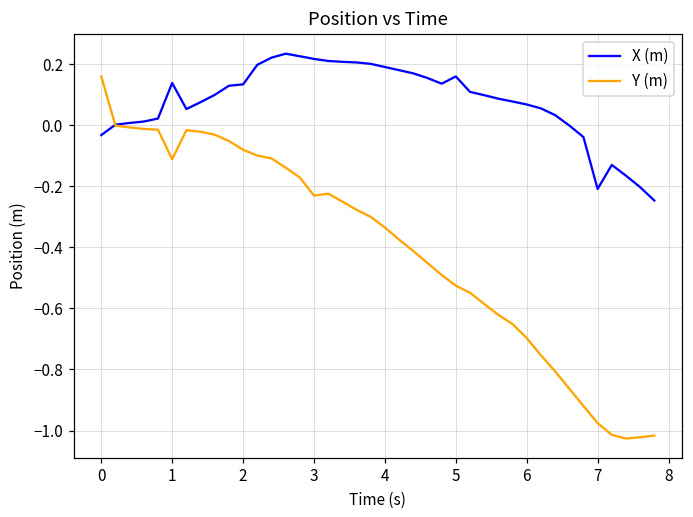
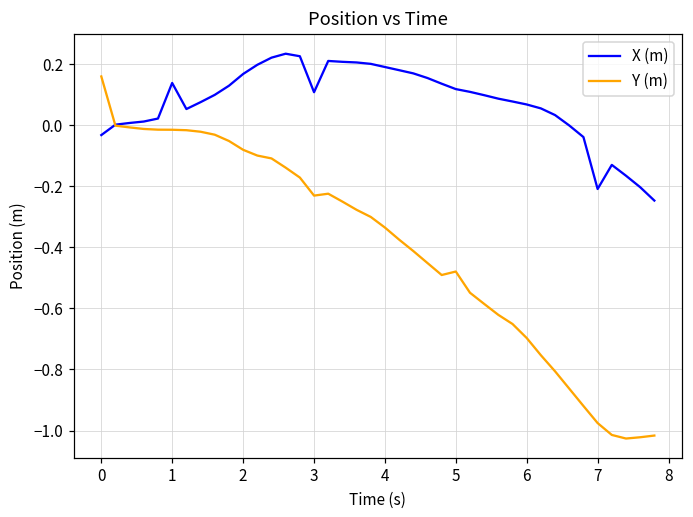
Y (m), 1: -0.11 -> -0.01
X (m), 2: 0.13 -> 0.17
X (m), 3: 0.22 -> 0.11
X (m), 5: 0.16 -> 0.12
Y (m), 5: -0.53 -> -0.48
